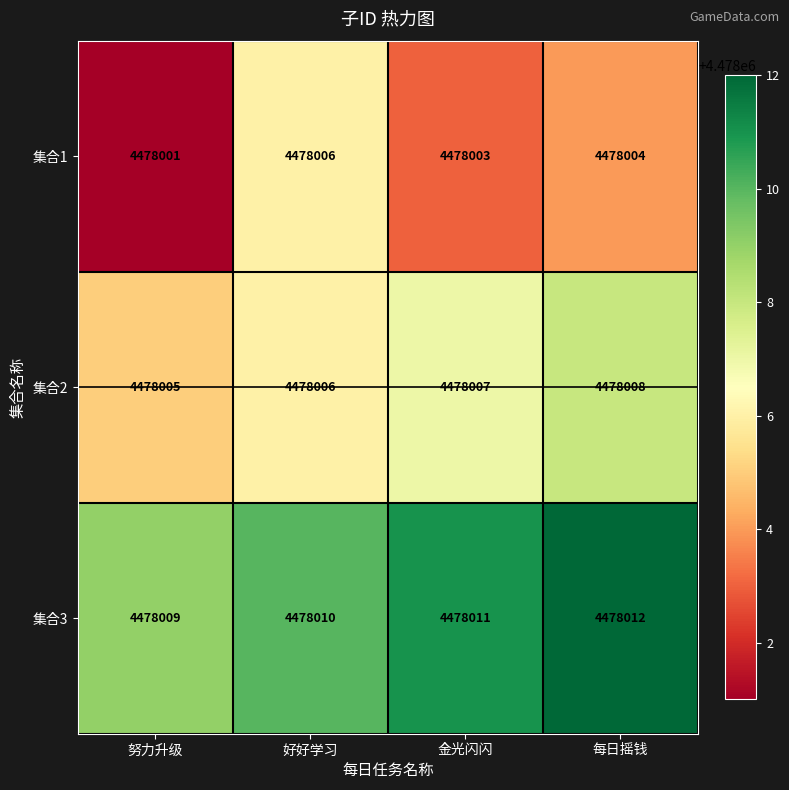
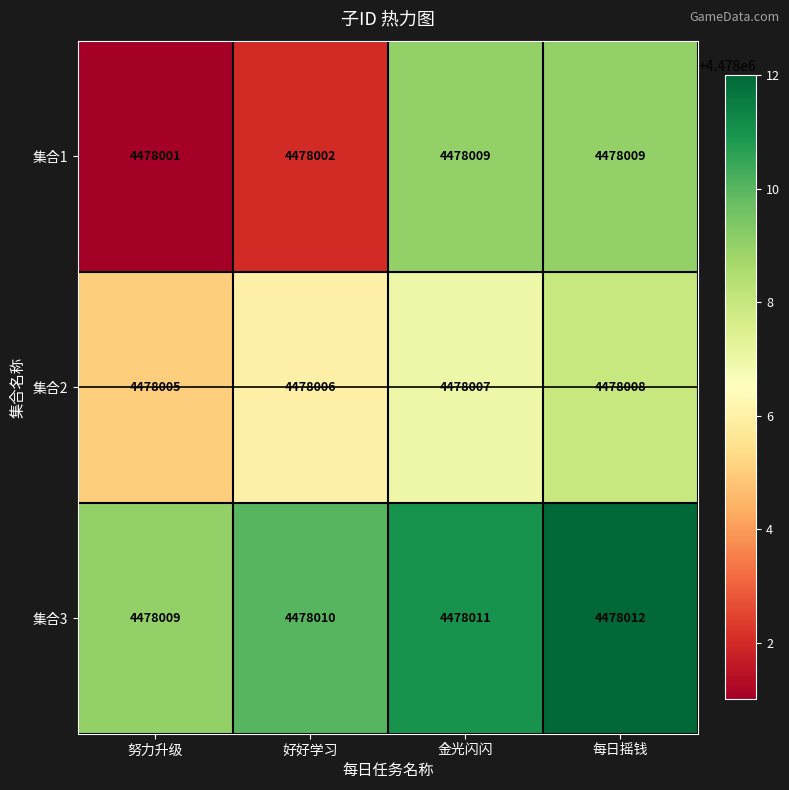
集合1, 好好学习: 4478006 -> 4478002
集合1, 金光闪闪: 4478003 -> 4478009
集合1, 每日摇钱: 4478004 -> 4478009
